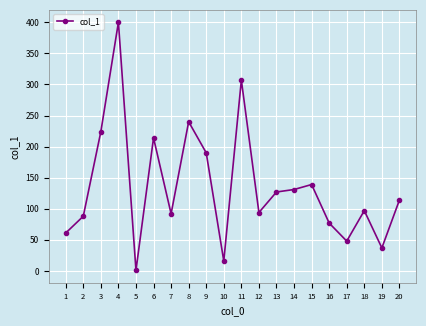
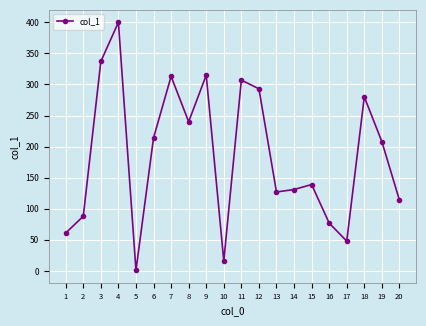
3: 220 -> 340
7: 90 -> 310
9: 190 -> 320
12: 90 -> 290
18: 100 -> 280
19: 40 -> 210
